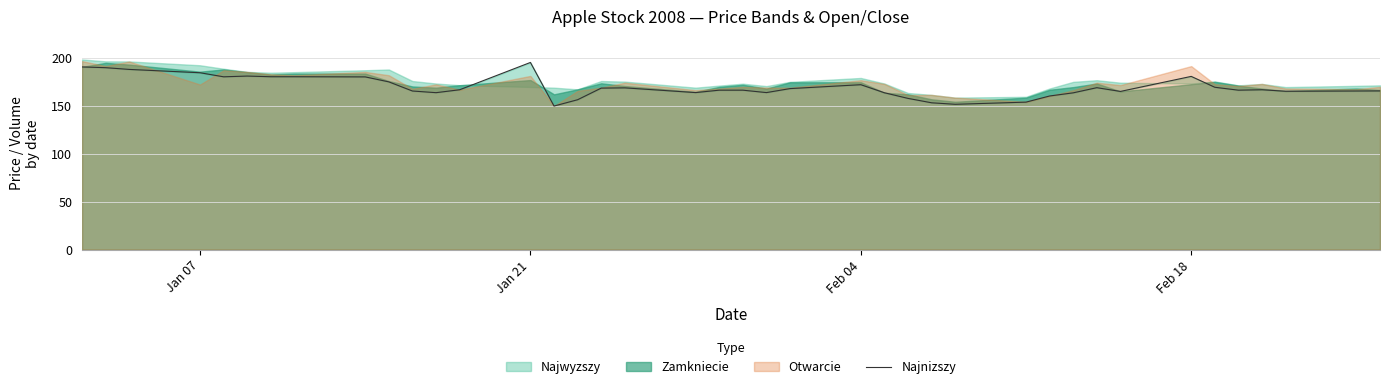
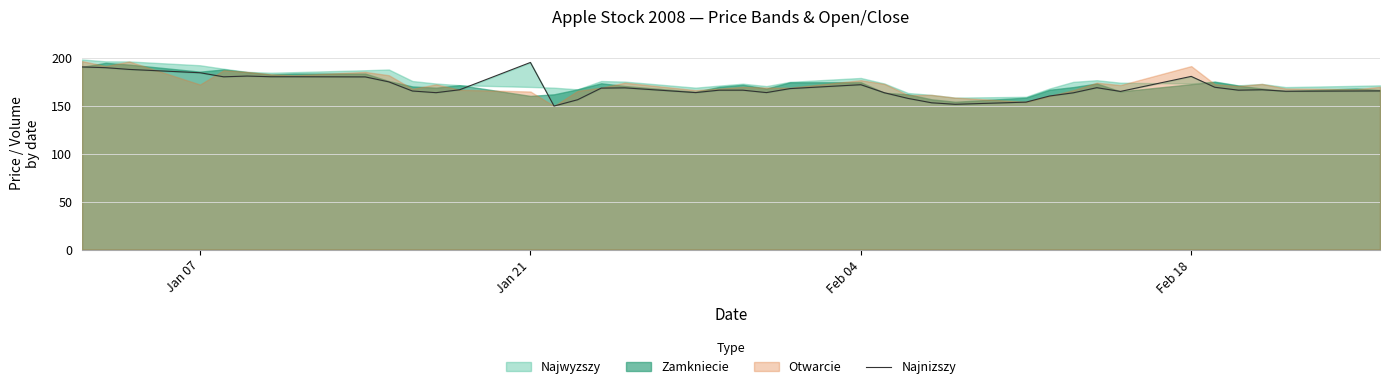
Zamkniecie, Jan 21: 180 -> 160
Otwarcie, Jan 21: 180 -> 160
